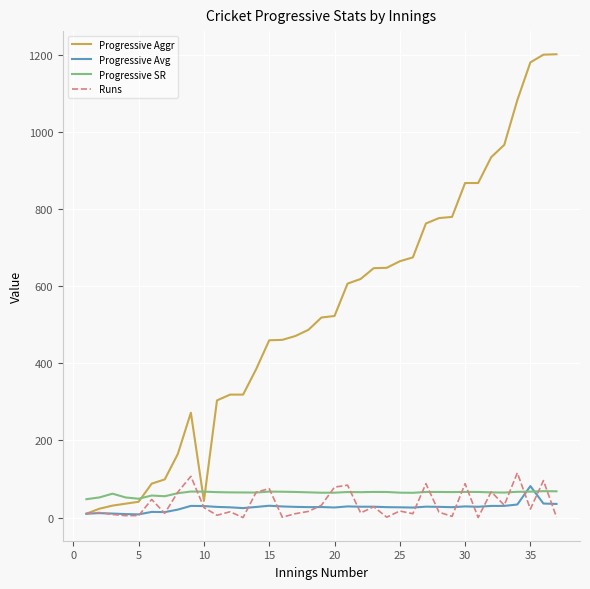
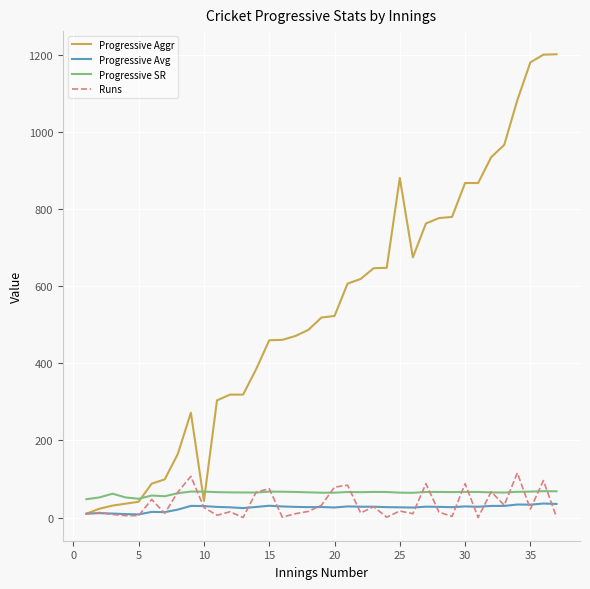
Progressive Aggr, 25: 670 -> 880
Progressive Avg, 35: 80 -> 30
